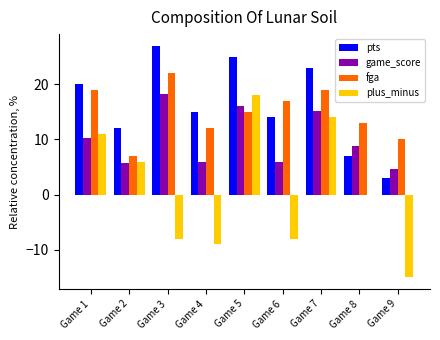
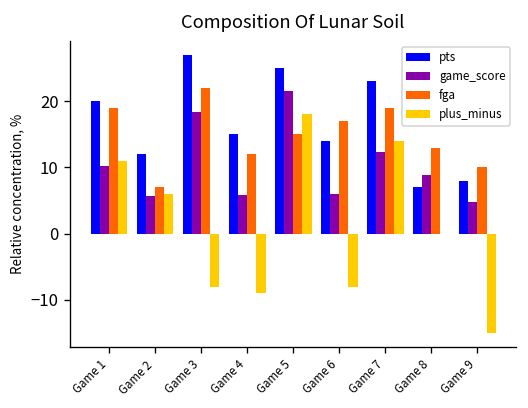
game_score, Game 5: 16 -> 22
game_score, Game 7: 15 -> 12
pts, Game 9: 3 -> 8
